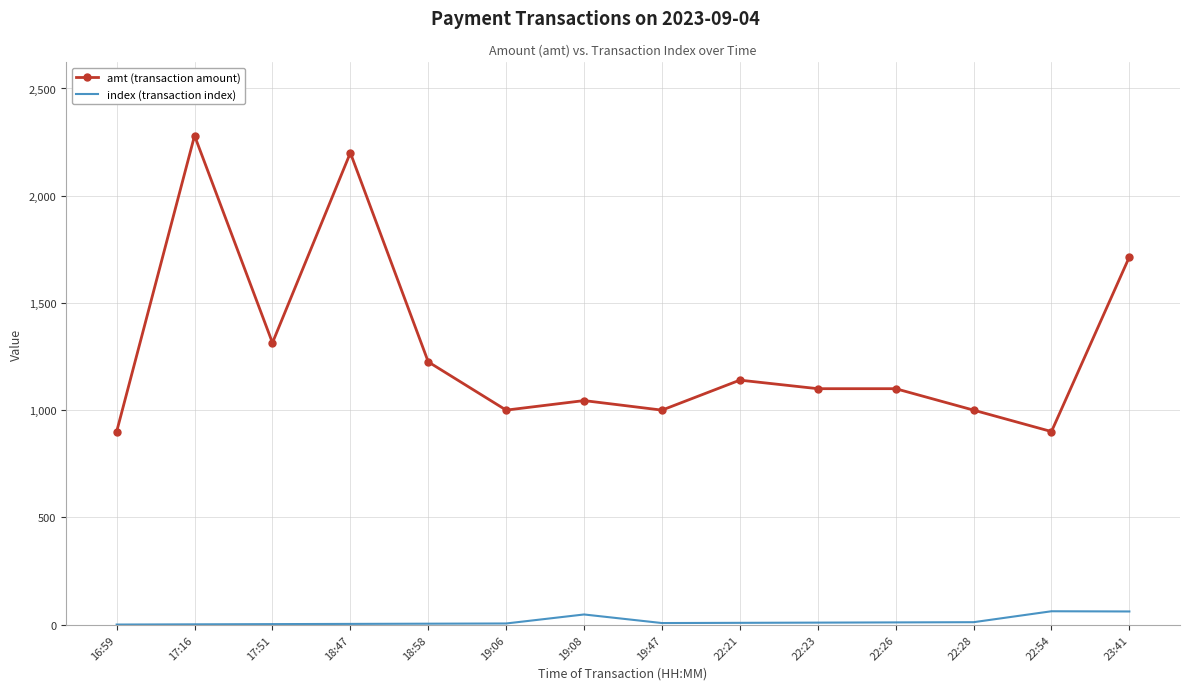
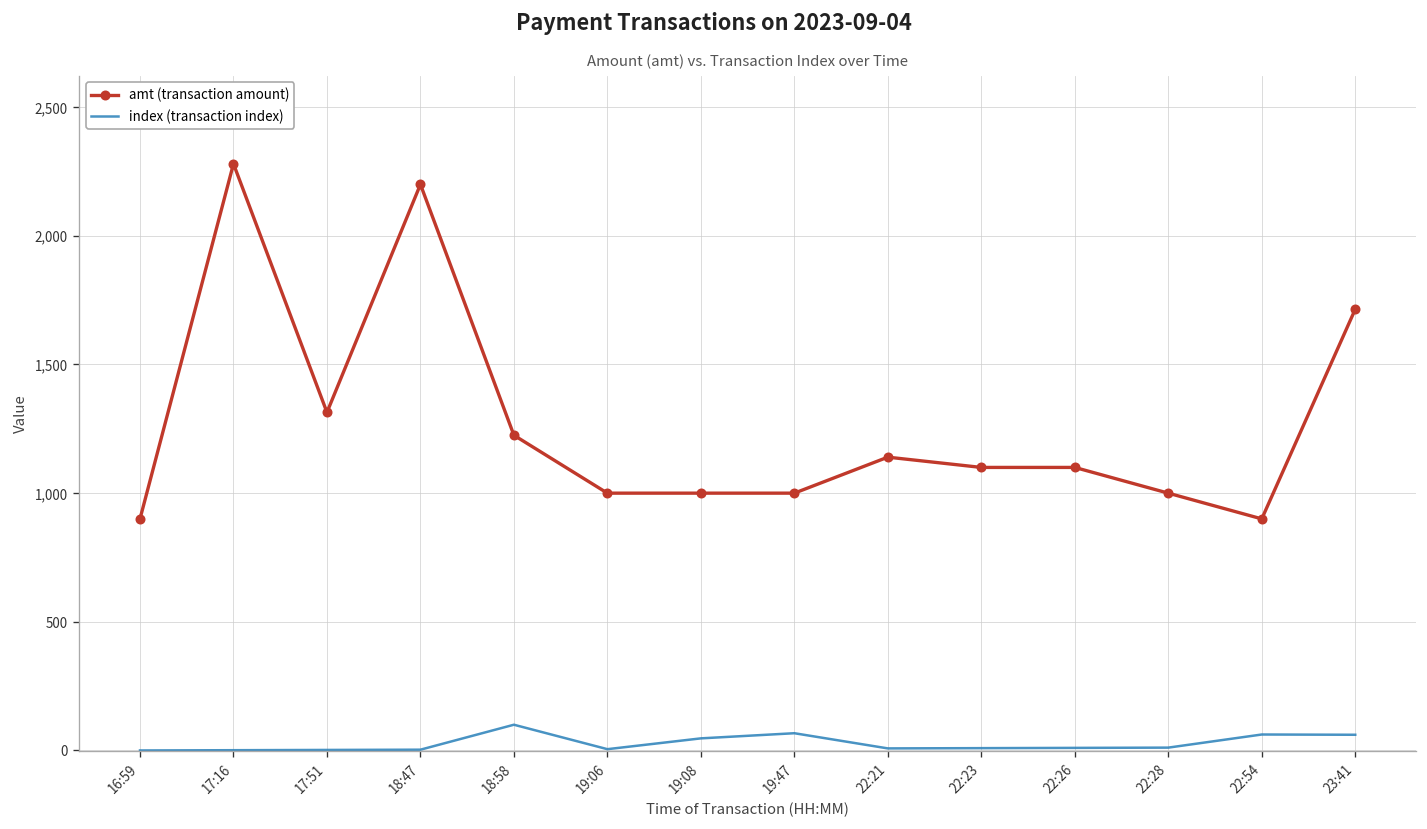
index (transaction index), 18:58: 0 -> 100
amt (transaction amount), 19:08: 1,040 -> 1,000
index (transaction index), 19:47: 10 -> 70
